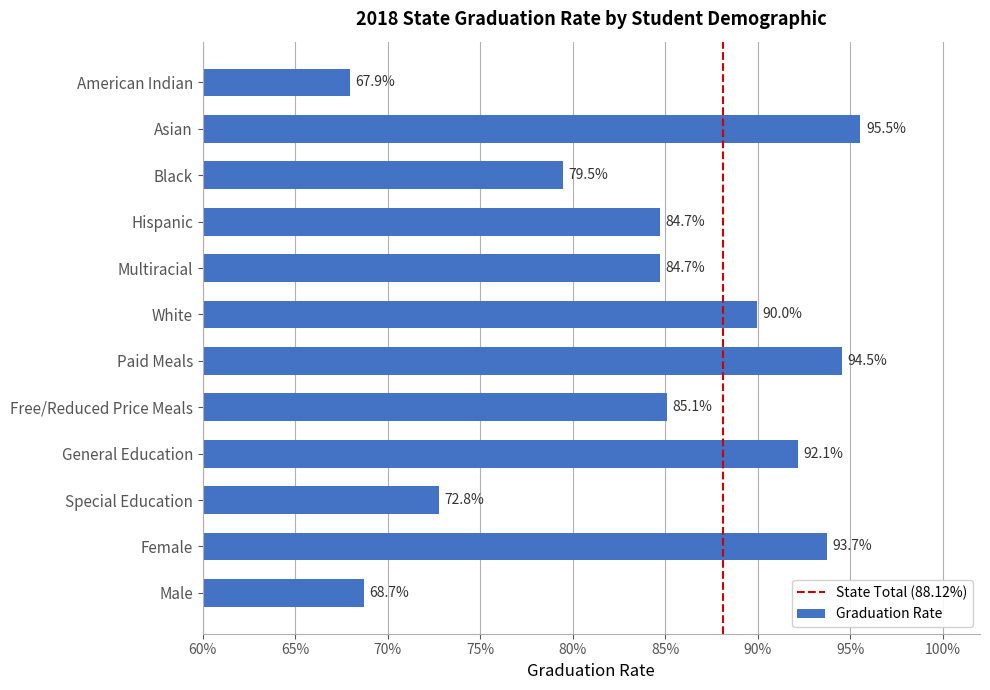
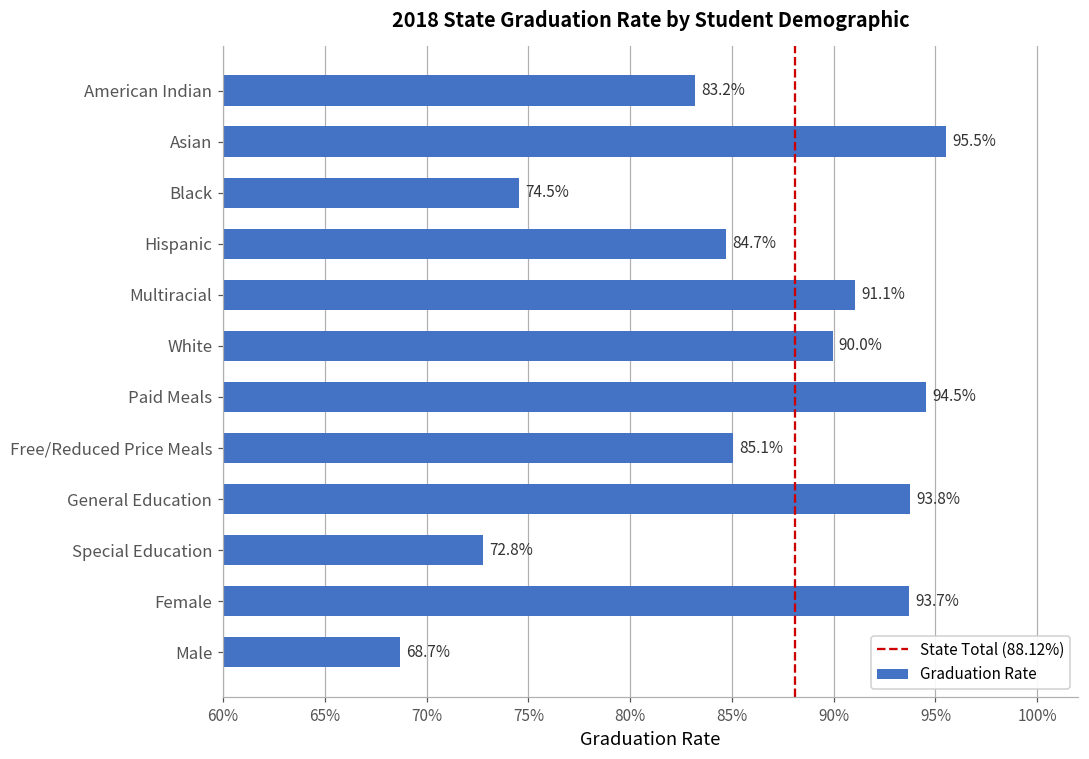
American Indian: 67.9% -> 83.2%
Black: 79.5% -> 74.5%
Multiracial: 84.7% -> 91.1%
General Education: 92.1% -> 93.8%
